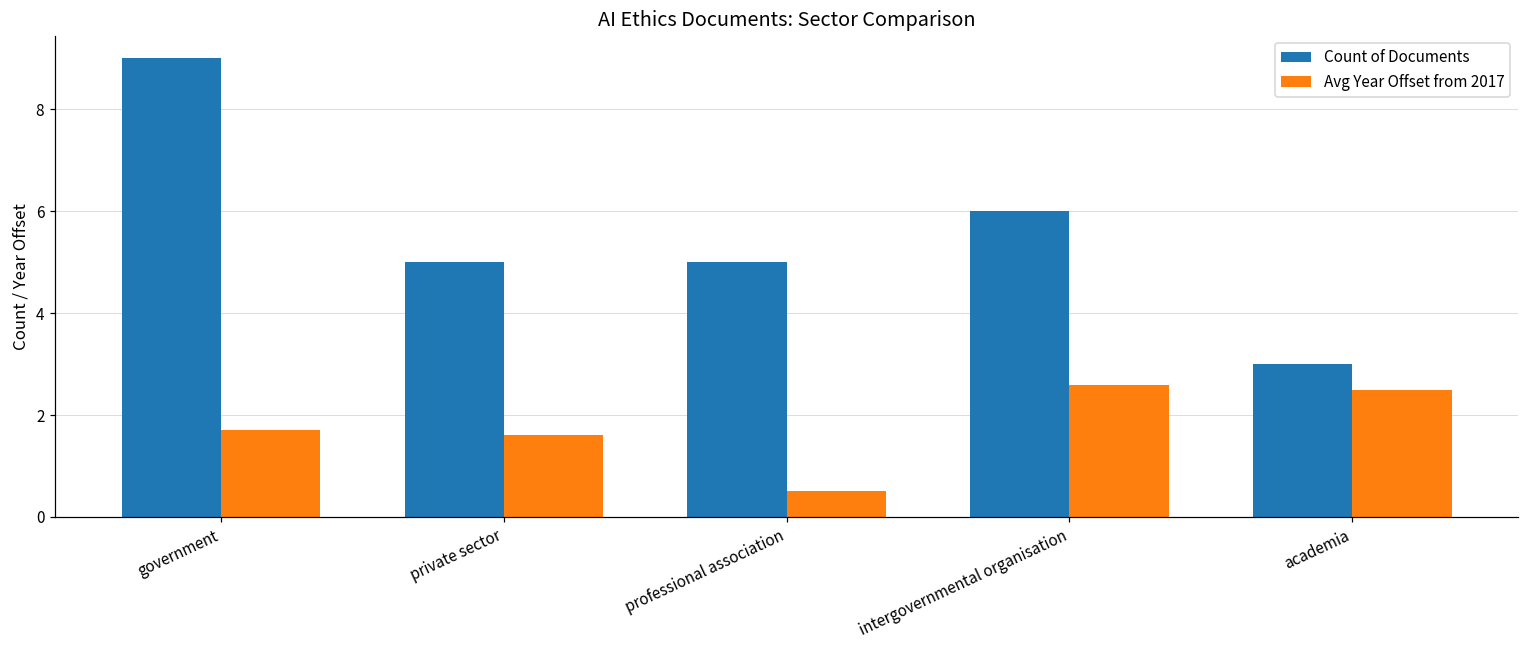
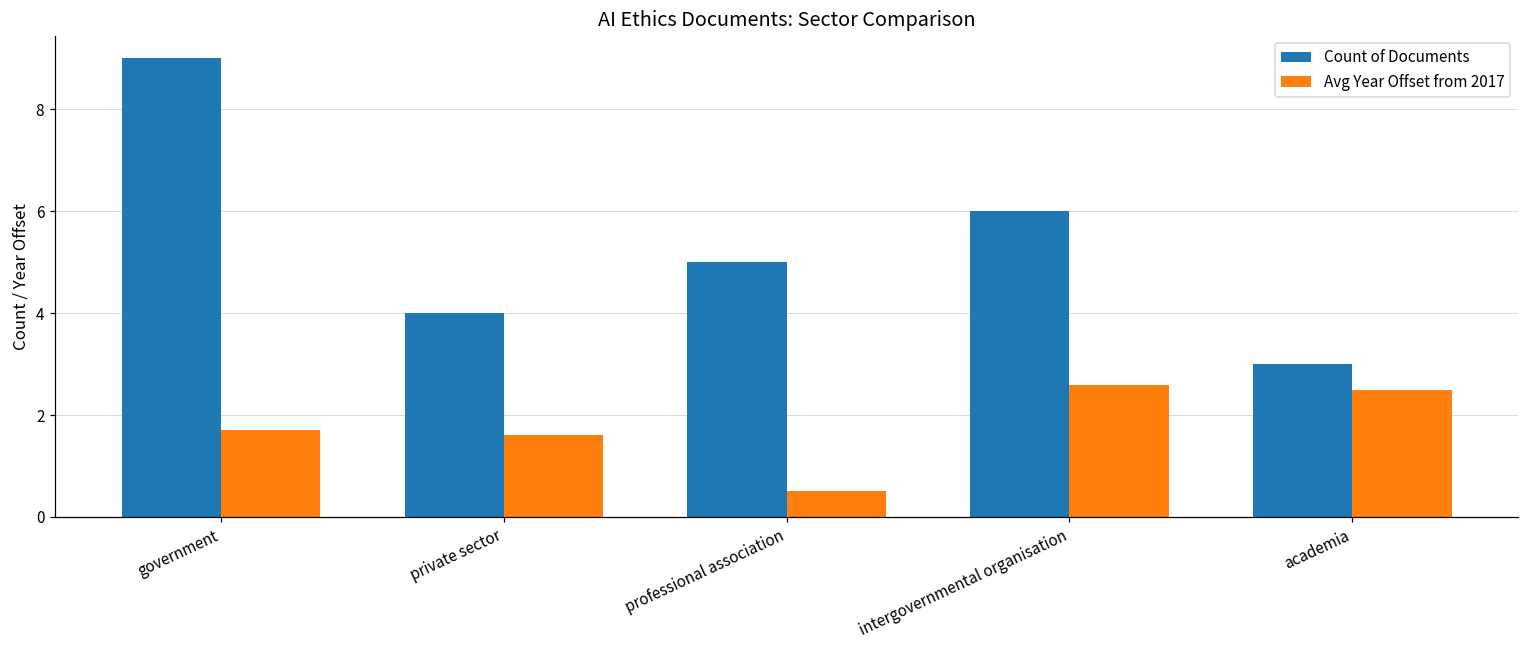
Count of Documents, private sector: 5 -> 4
